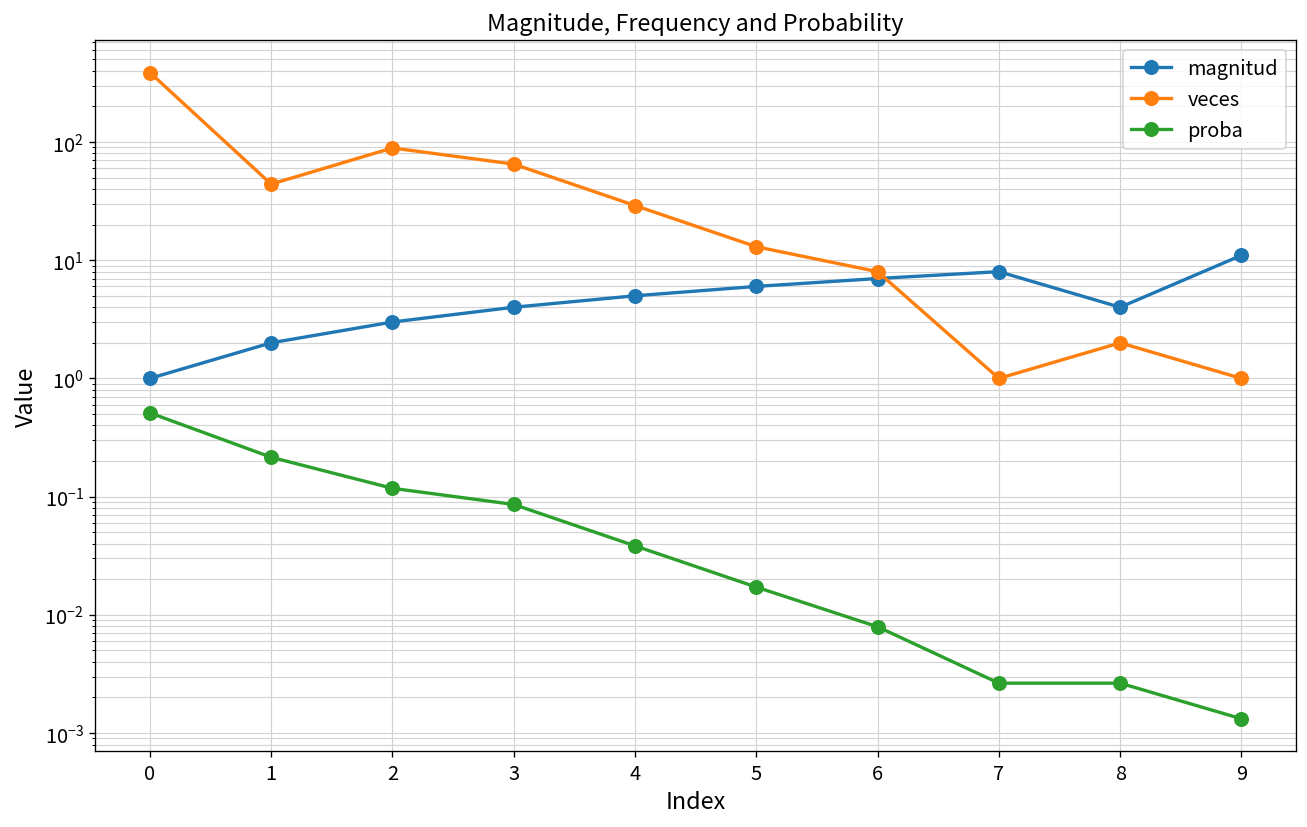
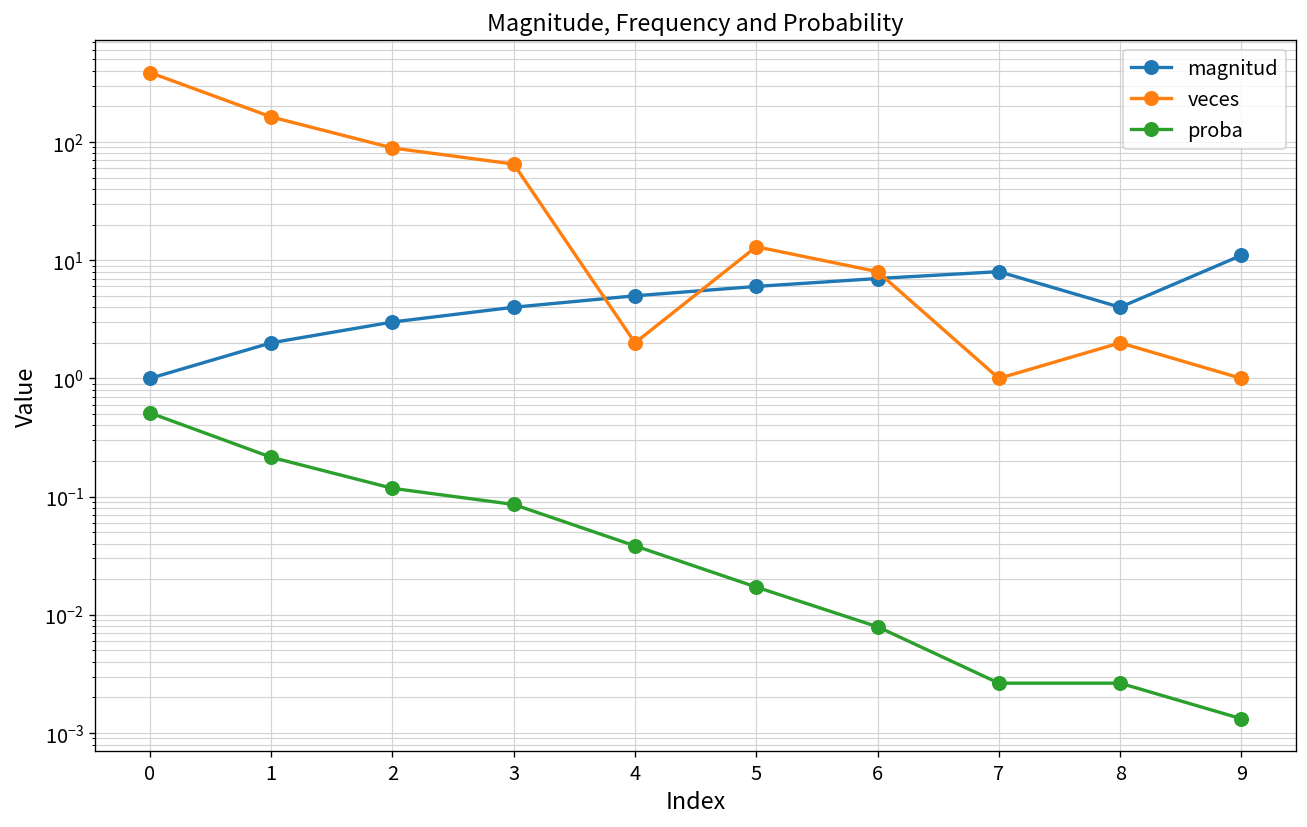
veces, 1: 40 -> 160
veces, 4: 29 -> 2
